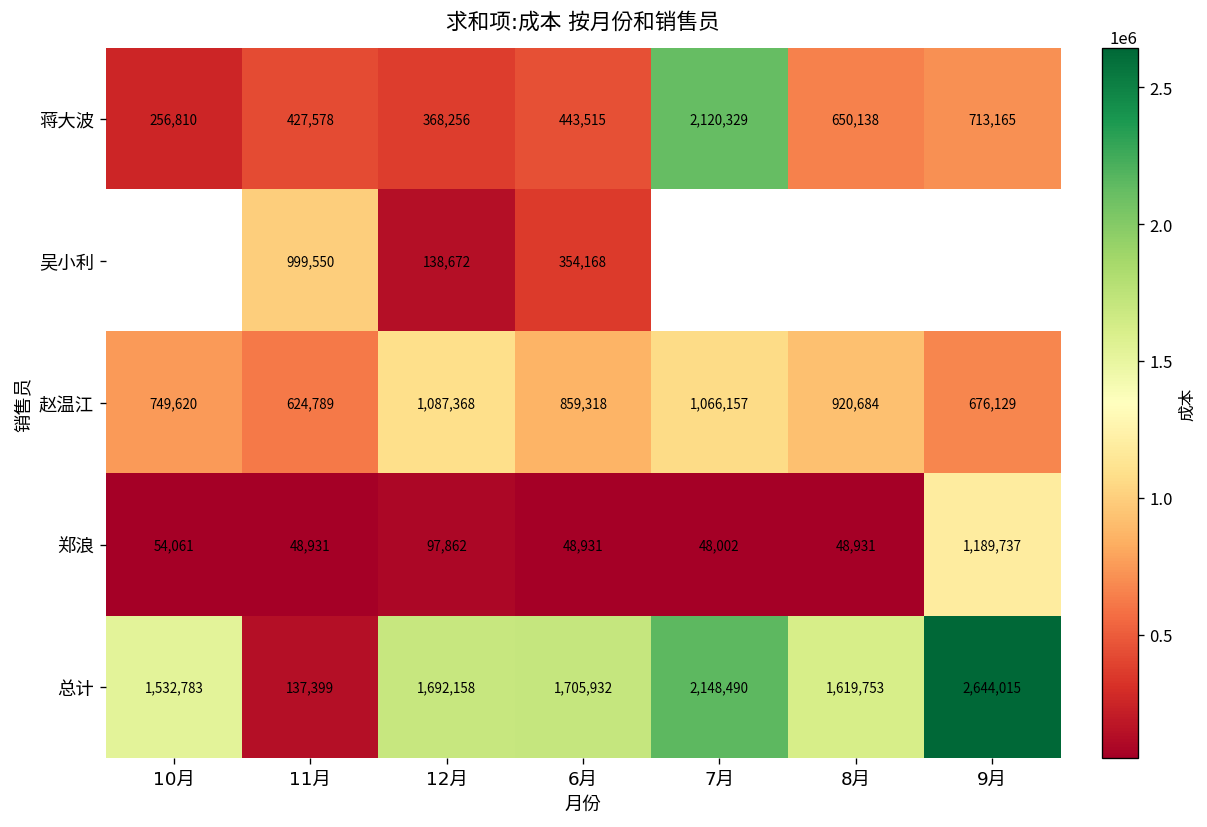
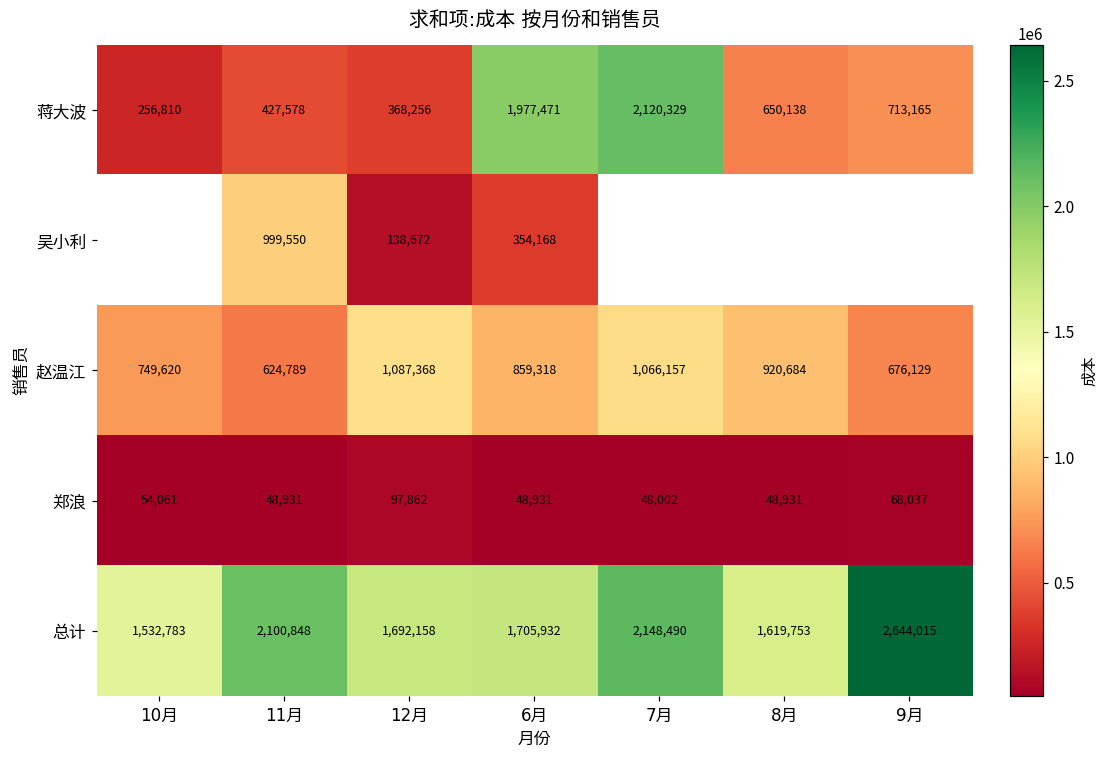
蒋大波, 6月: 443,515 -> 1,977,471
郑浪, 9月: 1,189,737 -> 68,037
总计, 11月: 137,399 -> 2,100,848
